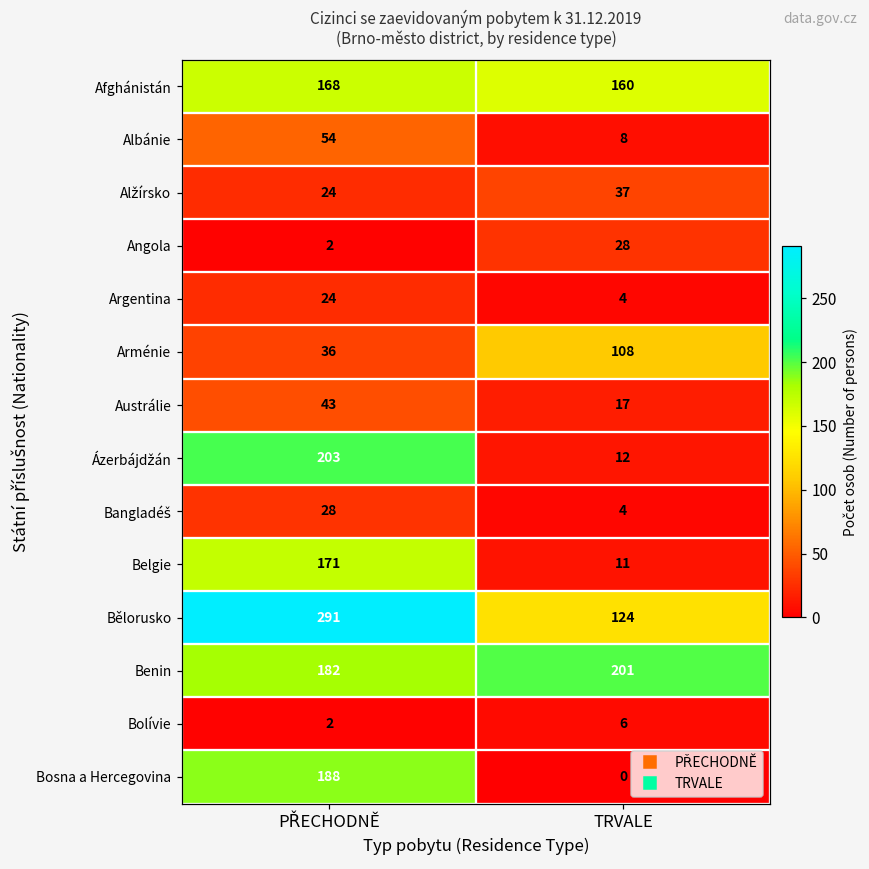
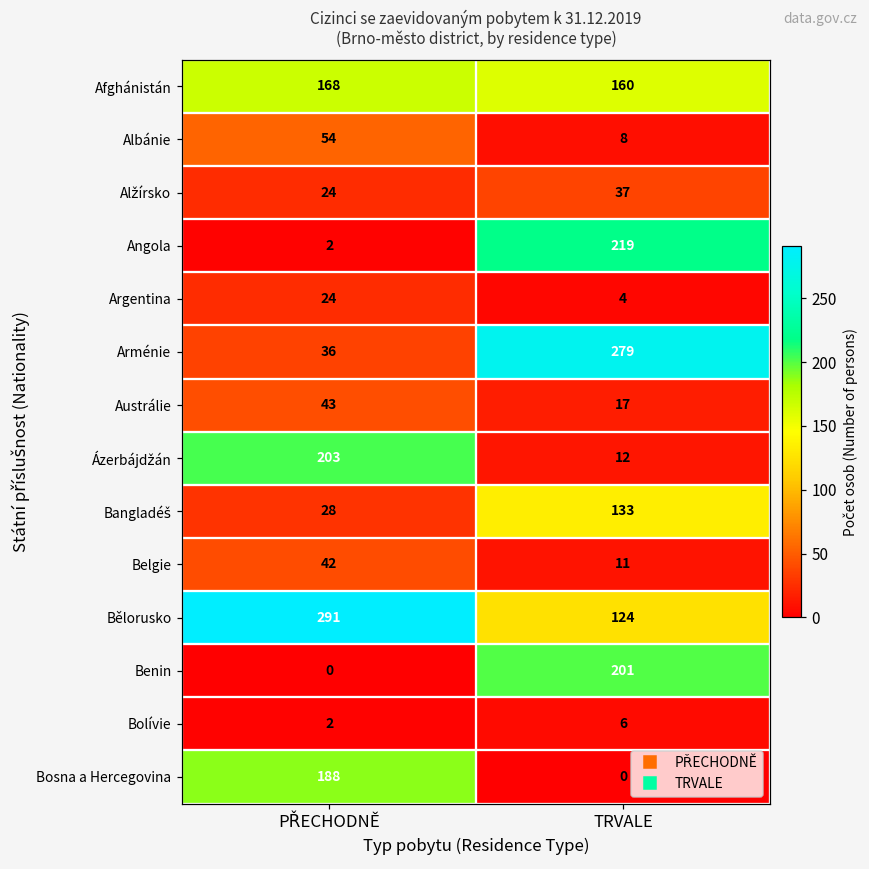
Angola, TRVALE: 28 -> 219
Arménie, TRVALE: 108 -> 279
Bangladéš, TRVALE: 4 -> 133
Belgie, PŘECHODNĚ: 171 -> 42
Benin, PŘECHODNĚ: 182 -> 0
